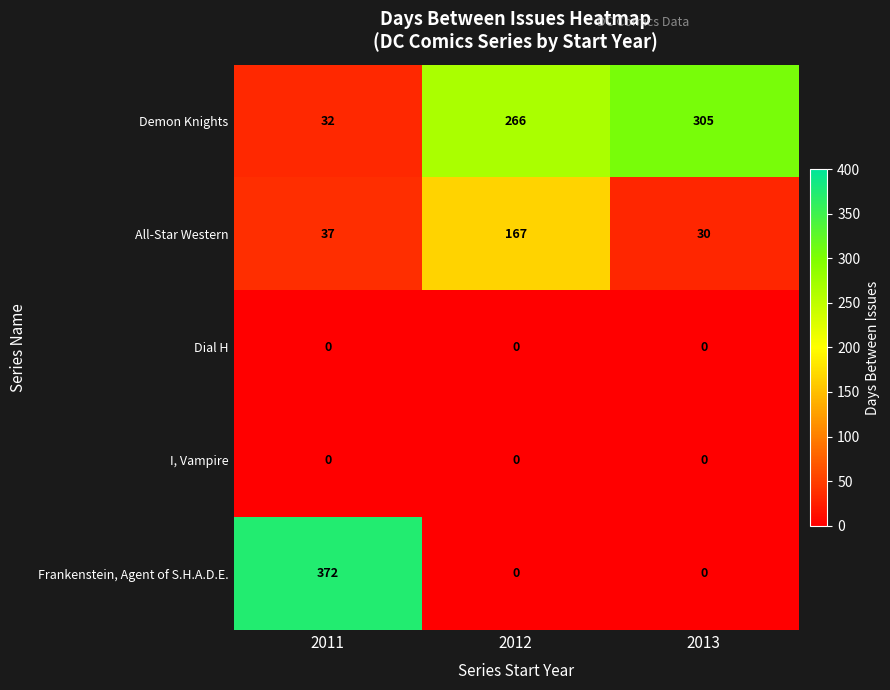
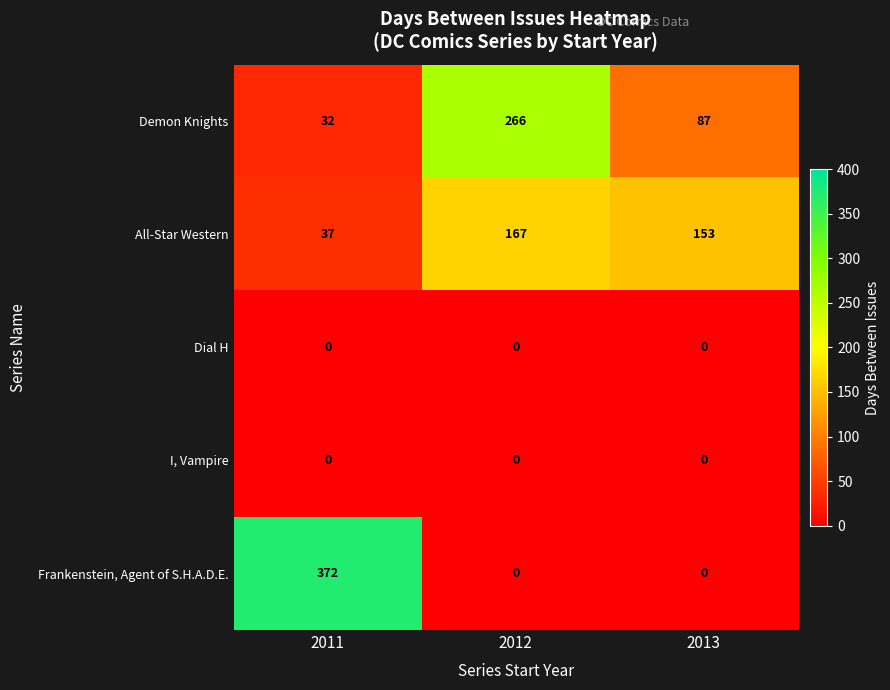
Demon Knights, 2013: 305 -> 87
All-Star Western, 2013: 30 -> 153
